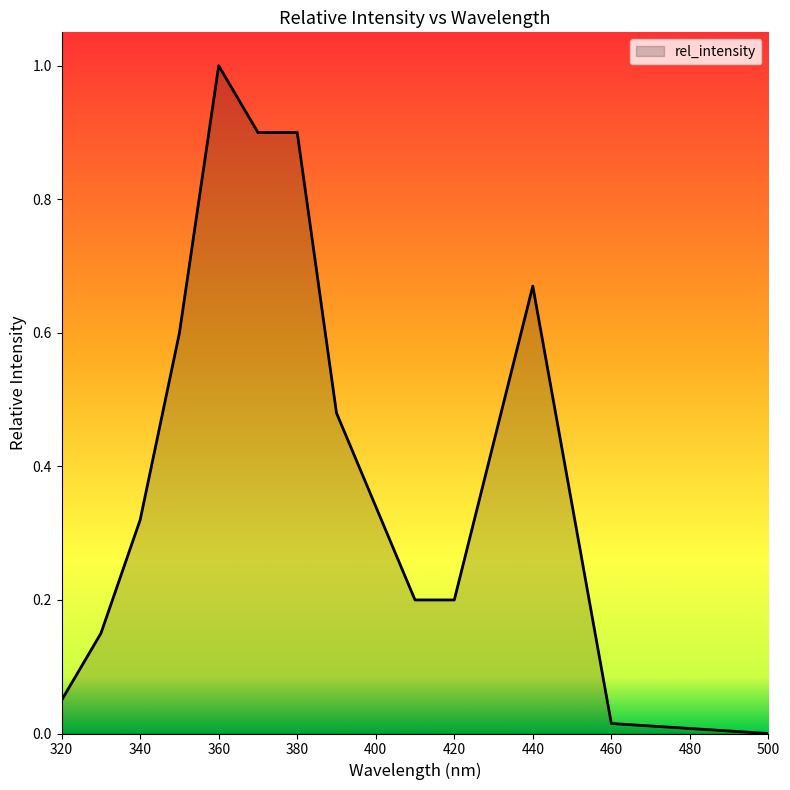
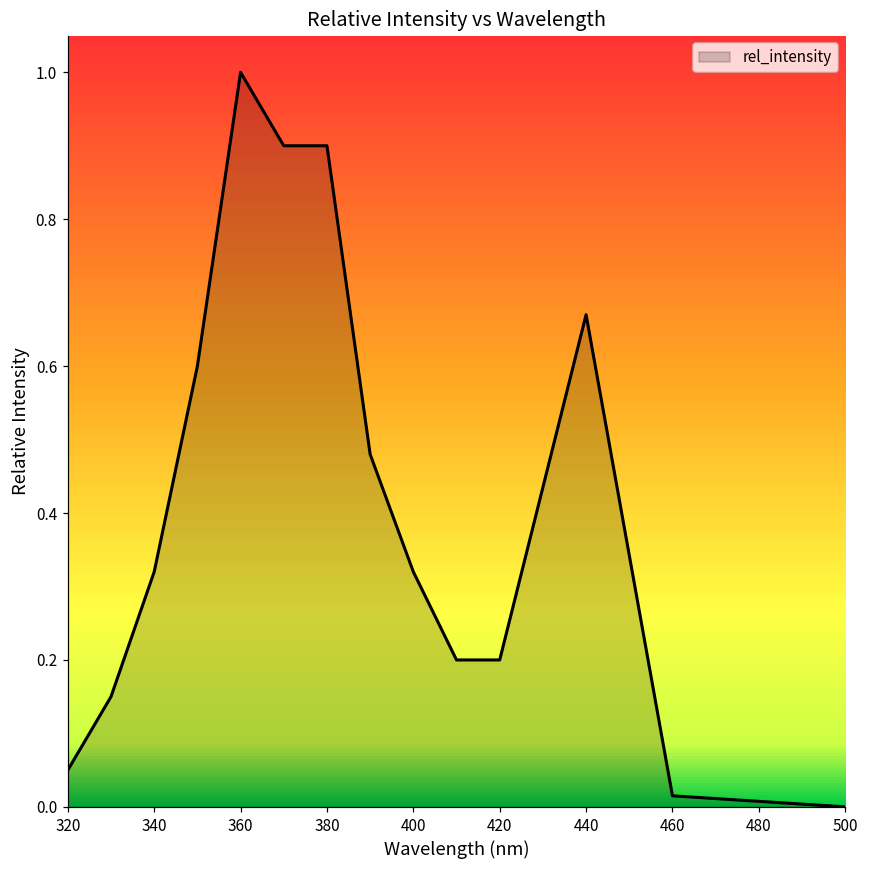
400: 0.34 -> 0.32
